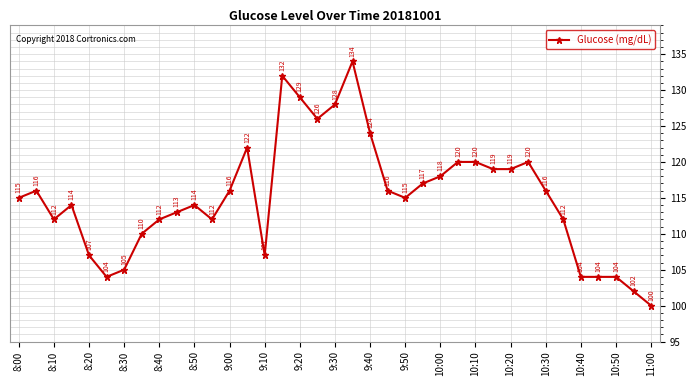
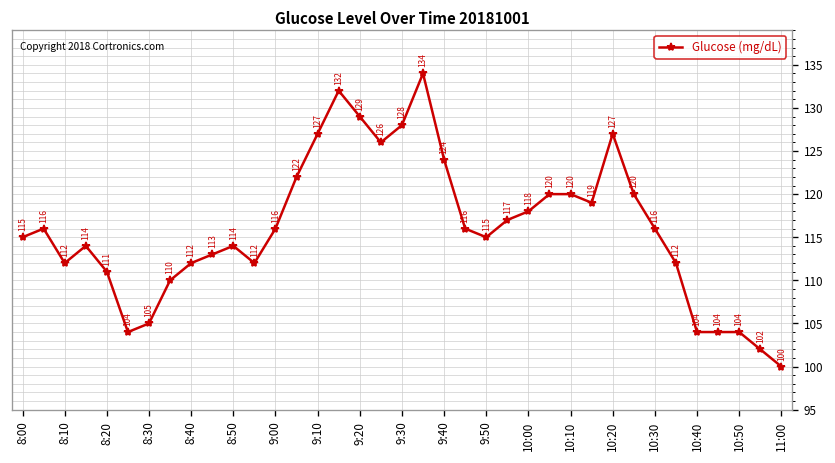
8:20: 107 -> 111
9:10: 107 -> 127
10:20: 119 -> 127
